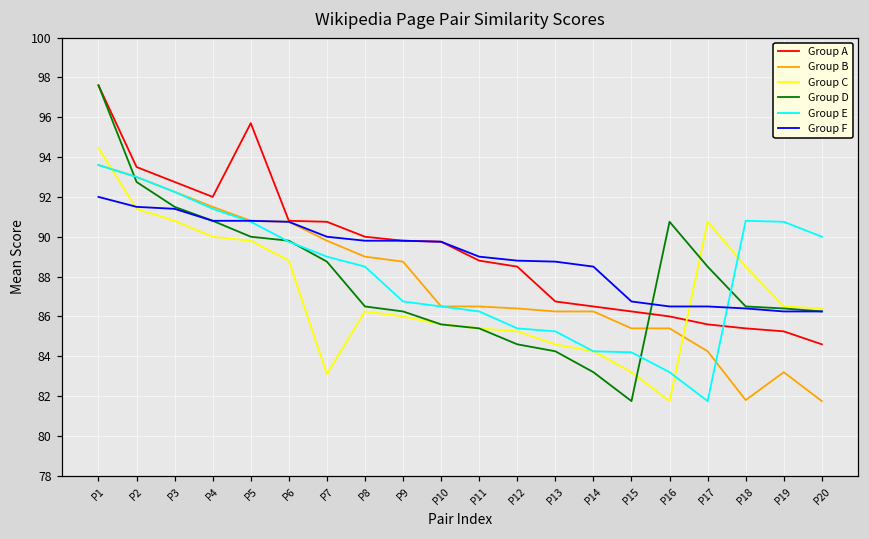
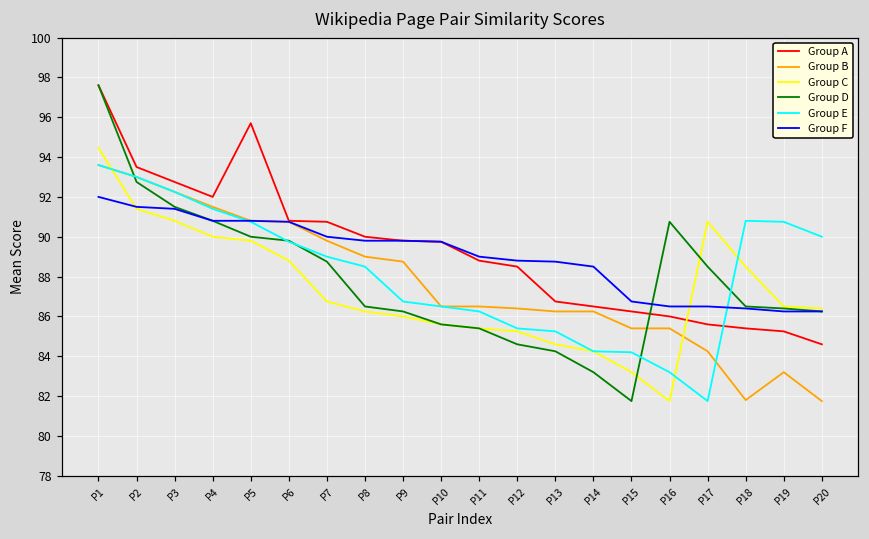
Group C, P7: 83.1 -> 86.8
